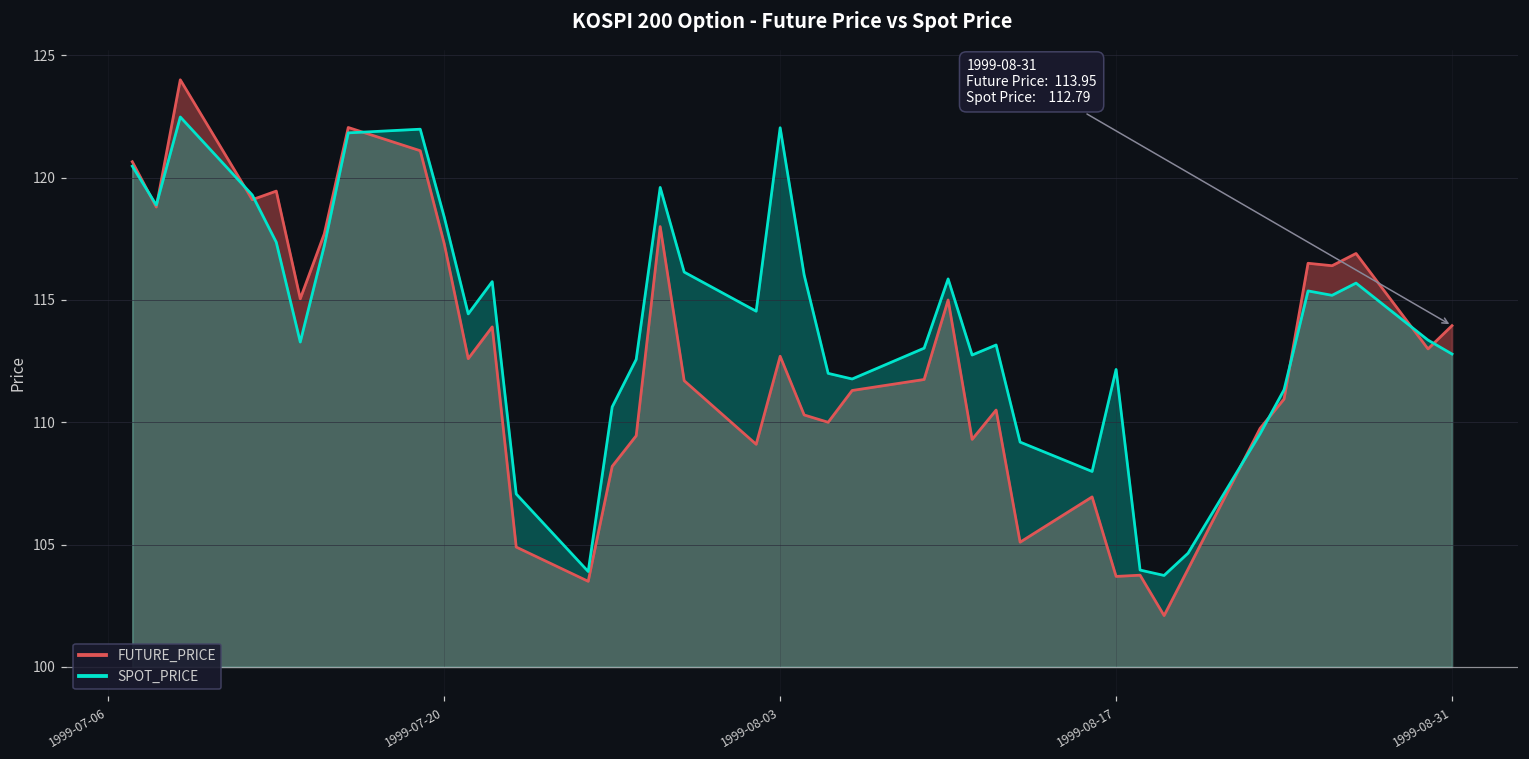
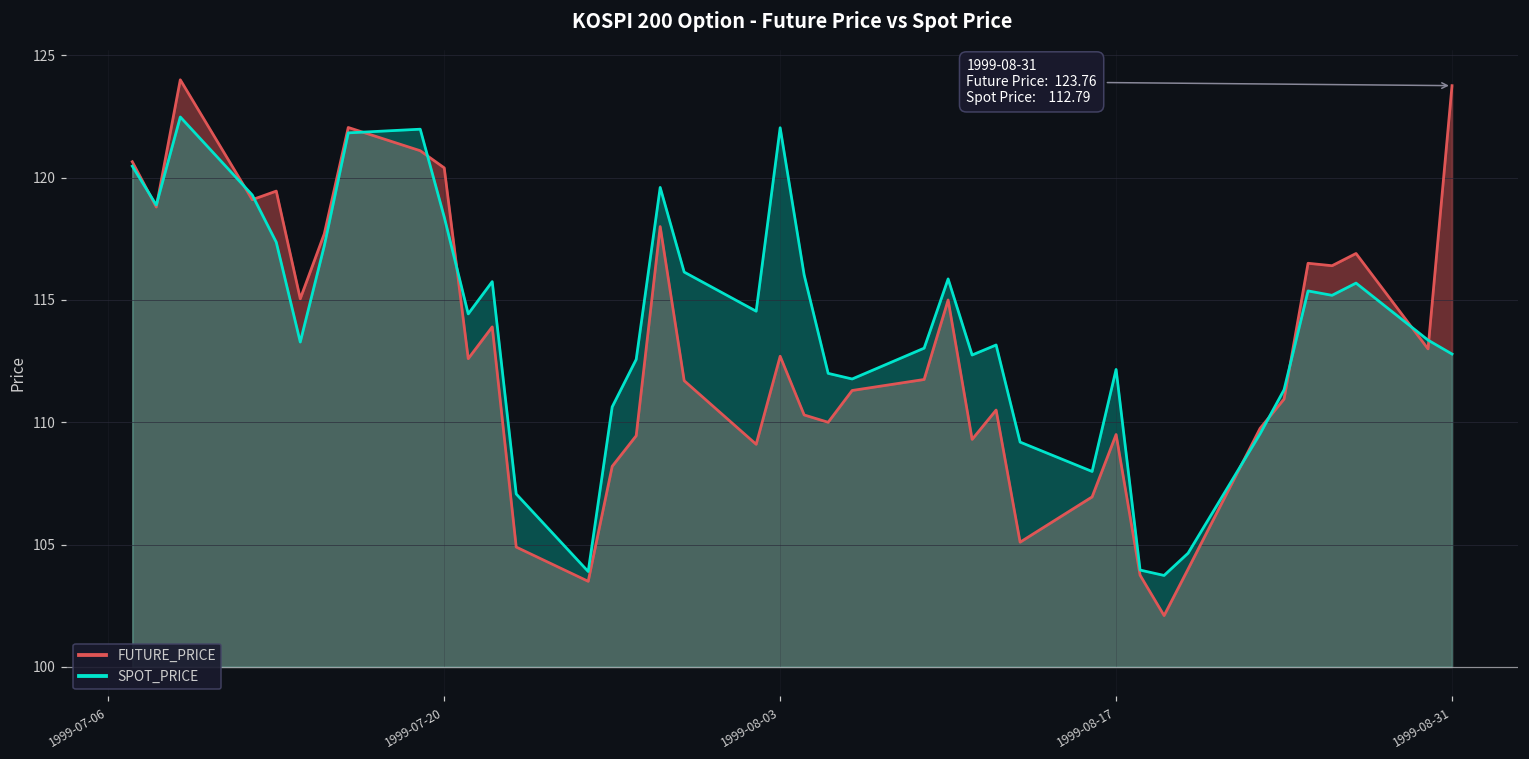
FUTURE_PRICE, 1999-07-20: 117.3 -> 120.4
FUTURE_PRICE, 1999-08-17: 103.7 -> 109.5
FUTURE_PRICE, 1999-08-31: 113.95 -> 123.76
